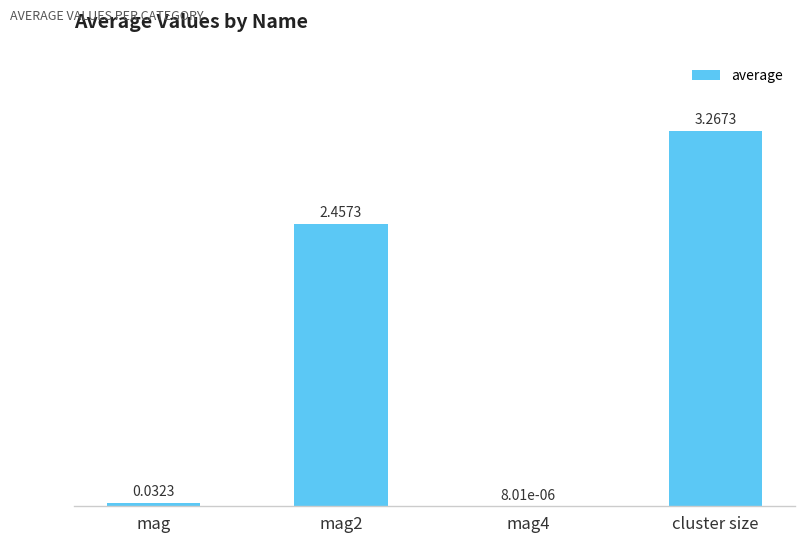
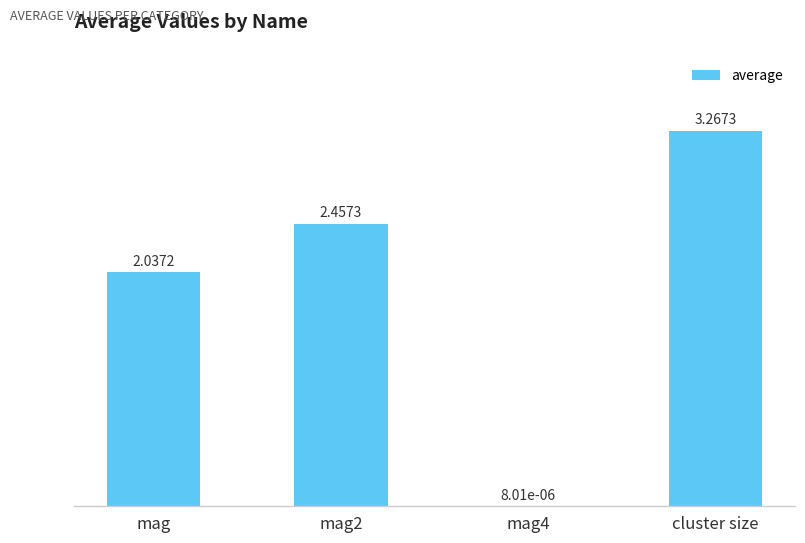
mag: 0.0323 -> 2.0372
